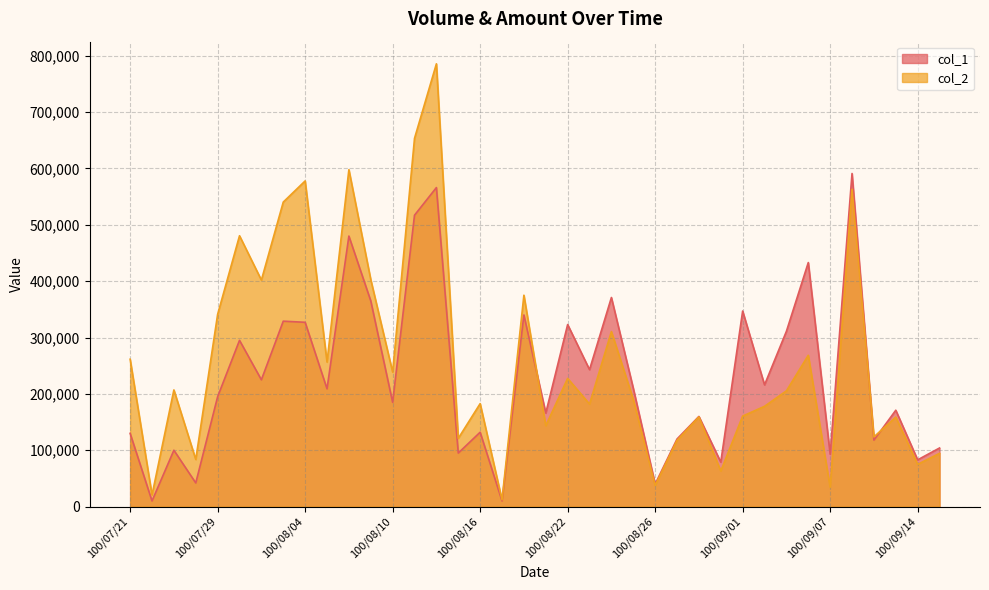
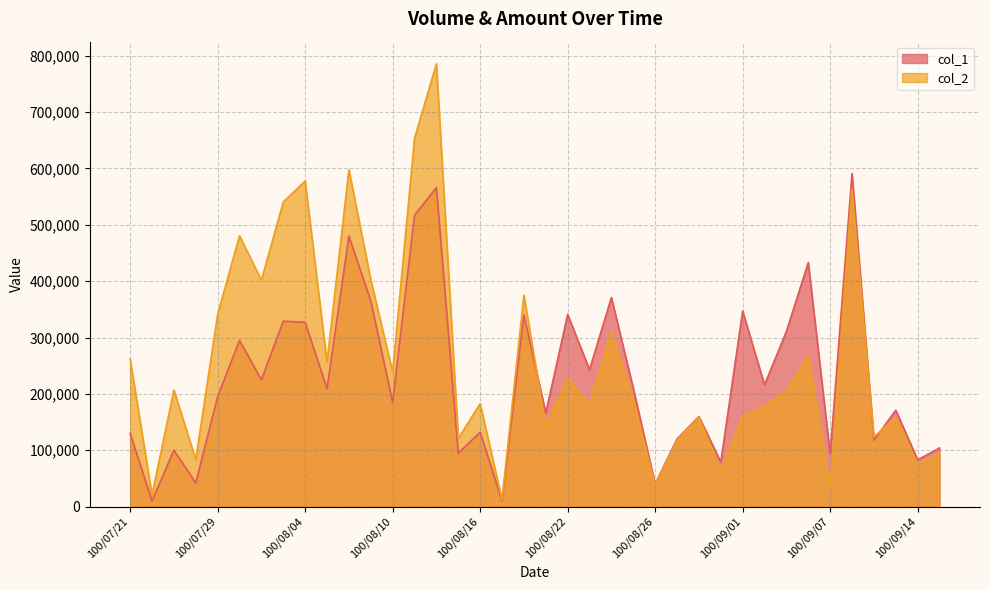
col_1, 100/08/22: 320,000 -> 340,000
